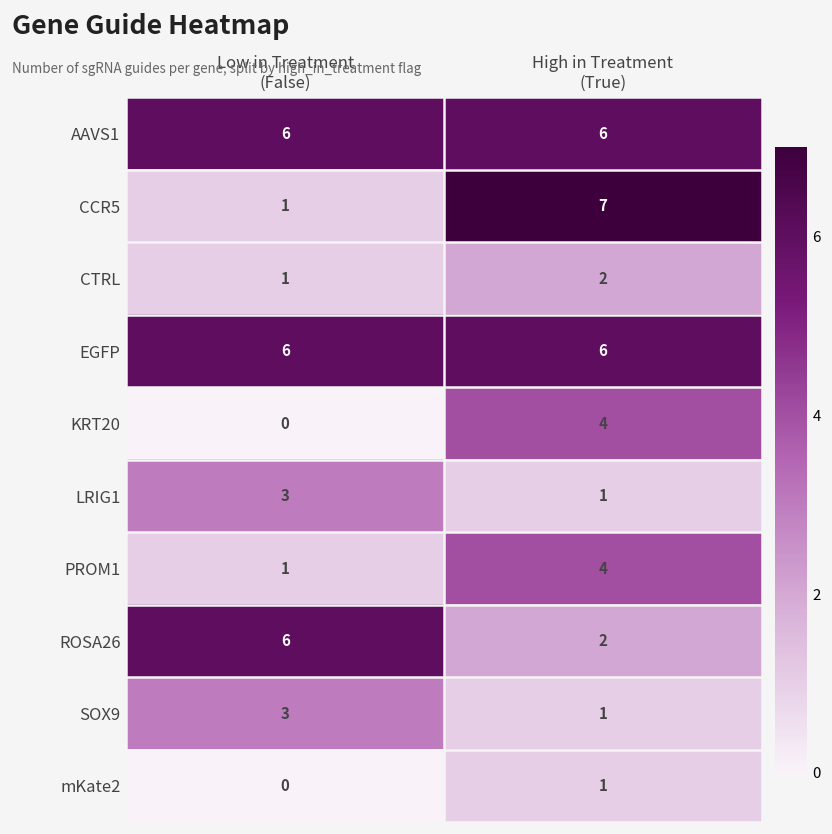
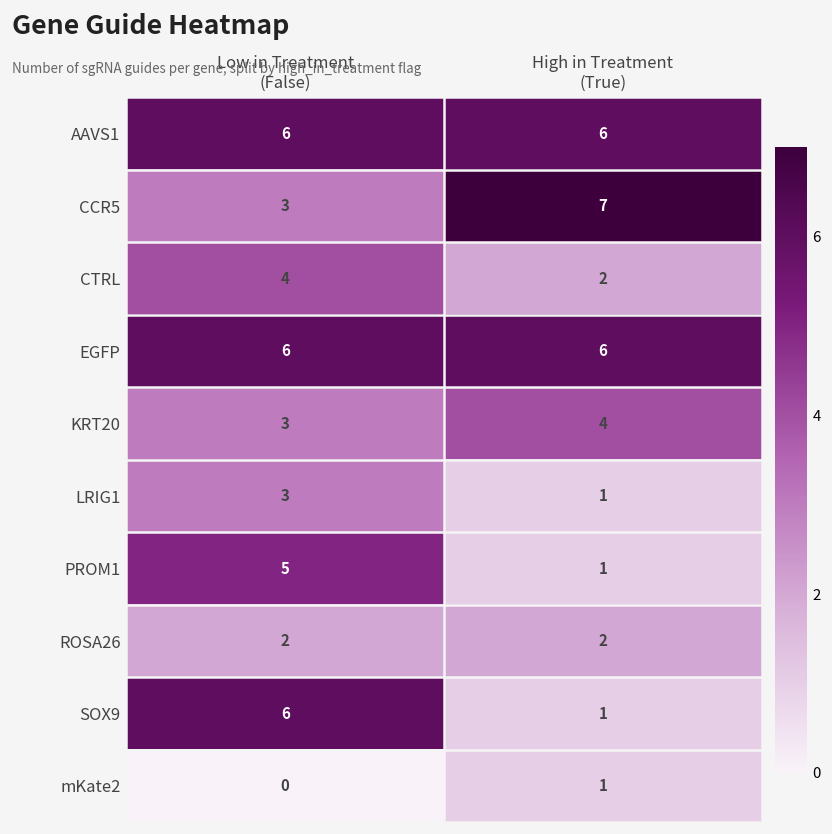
CCR5, Low in Treatment (False): 1 -> 3
CTRL, Low in Treatment (False): 1 -> 4
KRT20, Low in Treatment (False): 0 -> 3
PROM1, Low in Treatment (False): 1 -> 5
PROM1, High in Treatment (True): 4 -> 1
ROSA26, Low in Treatment (False): 6 -> 2
SOX9, Low in Treatment (False): 3 -> 6
